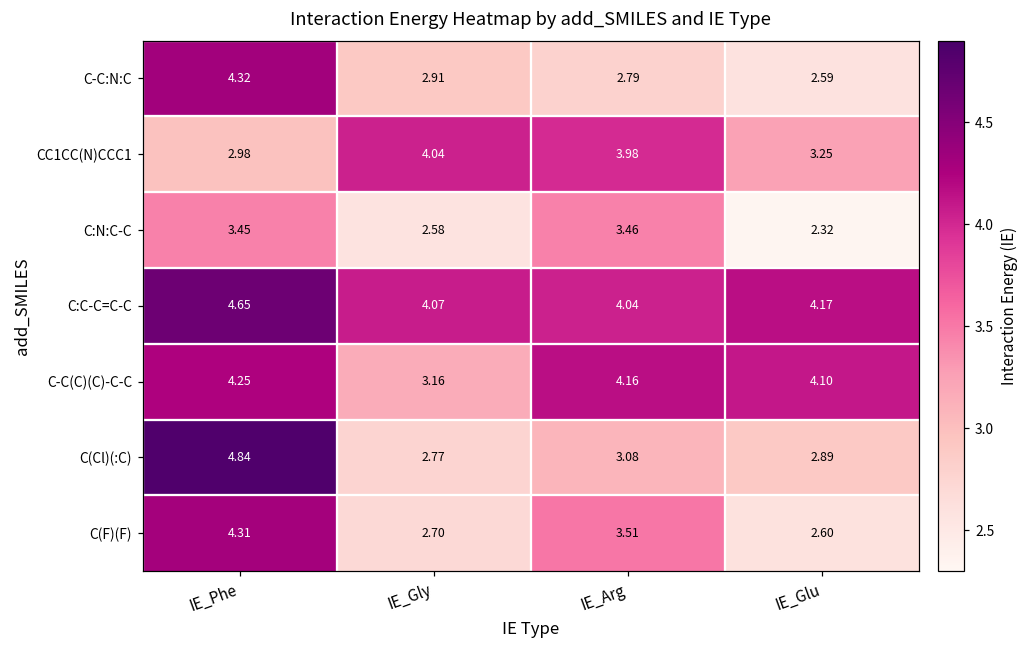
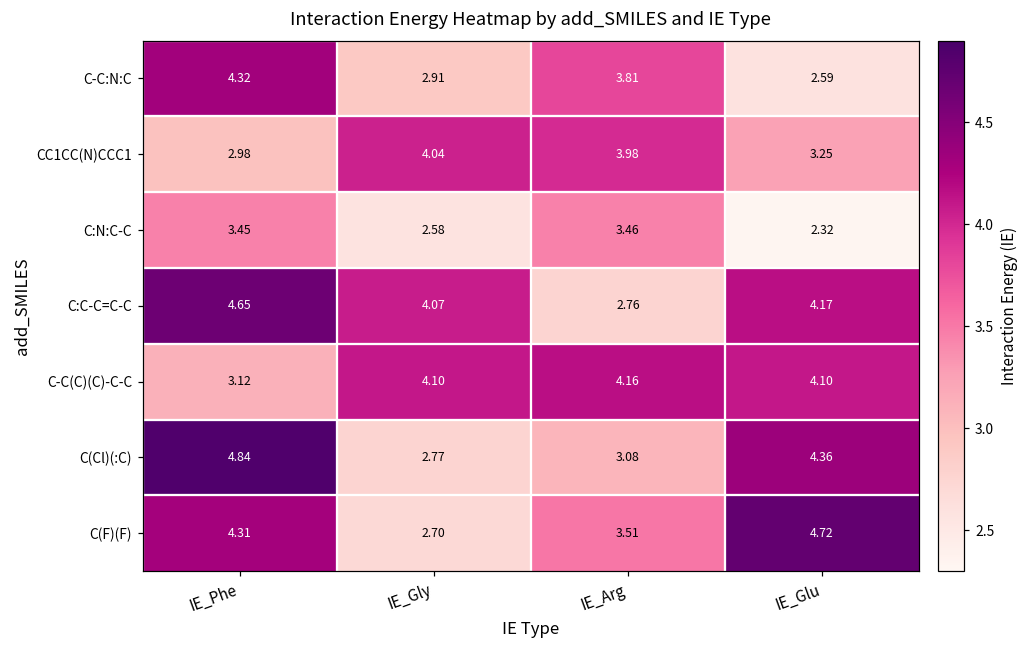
C-C:N:C, IE_Arg: 2.79 -> 3.81
C:C-C=C-C, IE_Arg: 4.04 -> 2.76
C-C(C)(C)-C-C, IE_Phe: 4.25 -> 3.12
C-C(C)(C)-C-C, IE_Gly: 3.16 -> 4.10
C(Cl)(:C), IE_Glu: 2.89 -> 4.36
C(F)(F), IE_Glu: 2.60 -> 4.72
